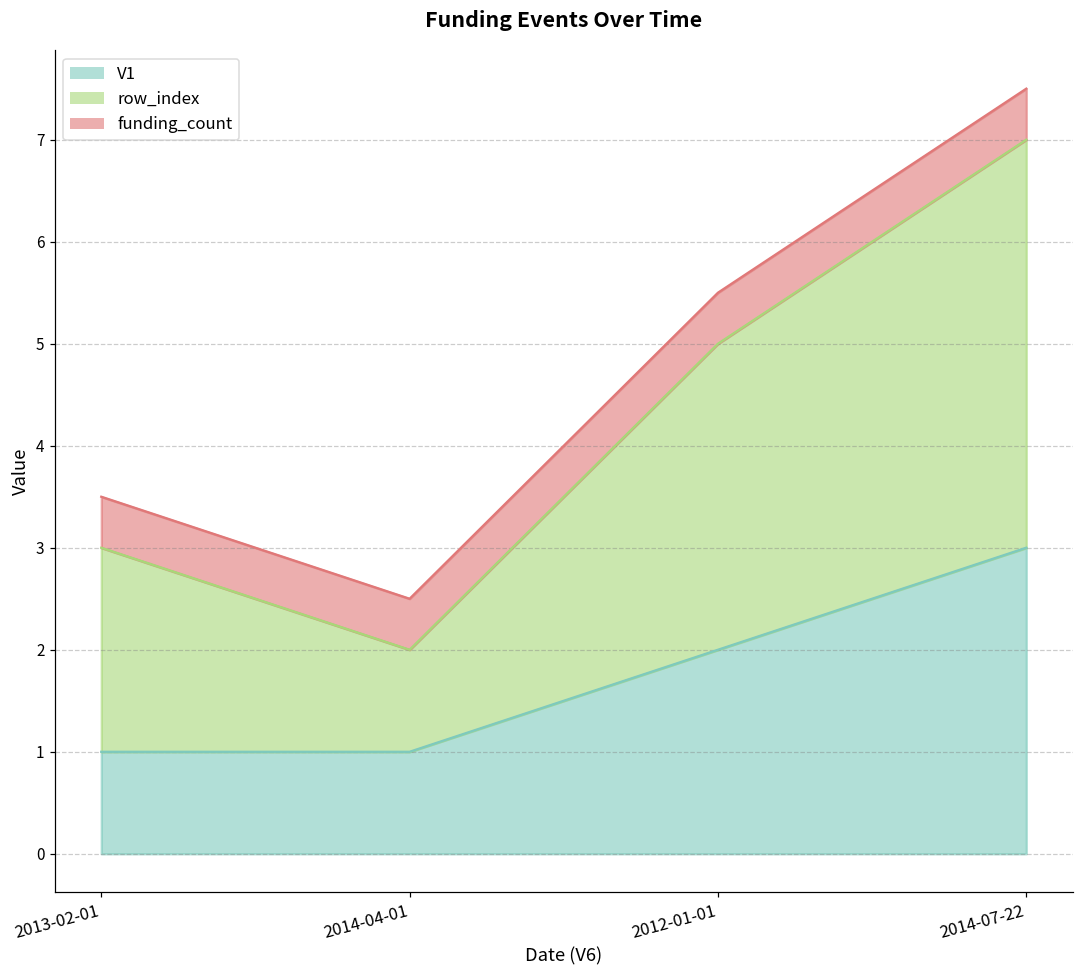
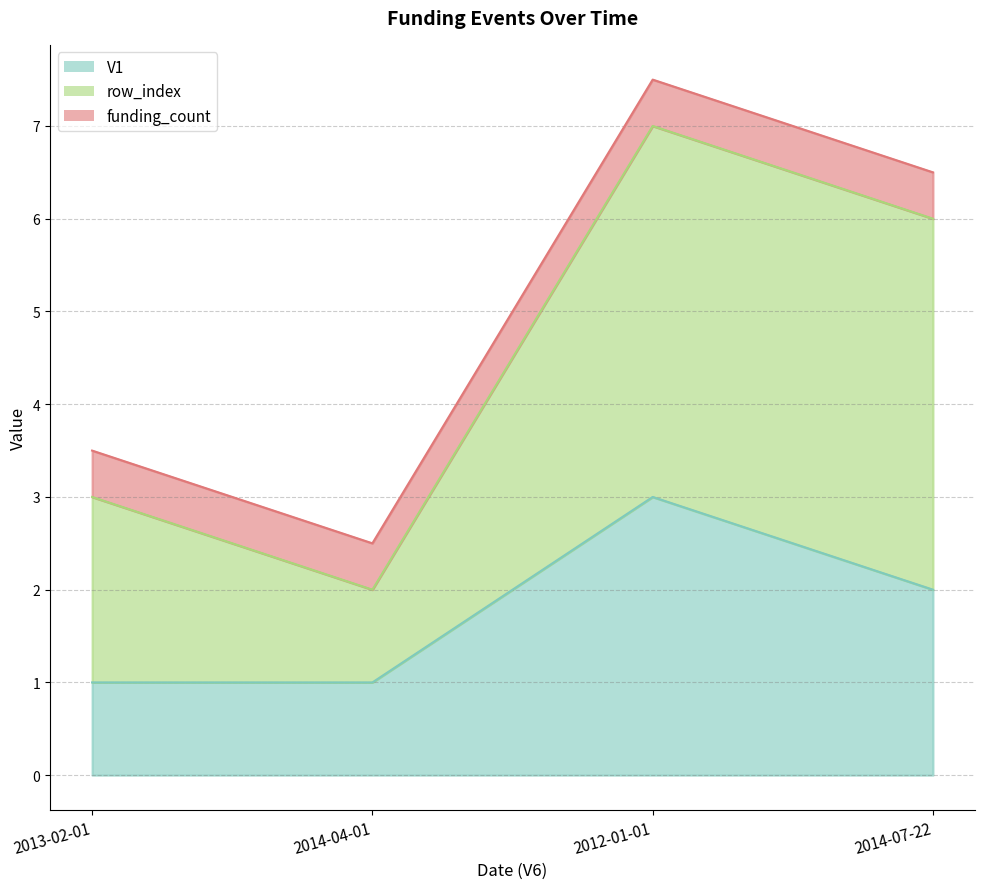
V1, 2012-01-01: 2 -> 3
row_index, 2012-01-01: 3 -> 4
V1, 2014-07-22: 3 -> 2
